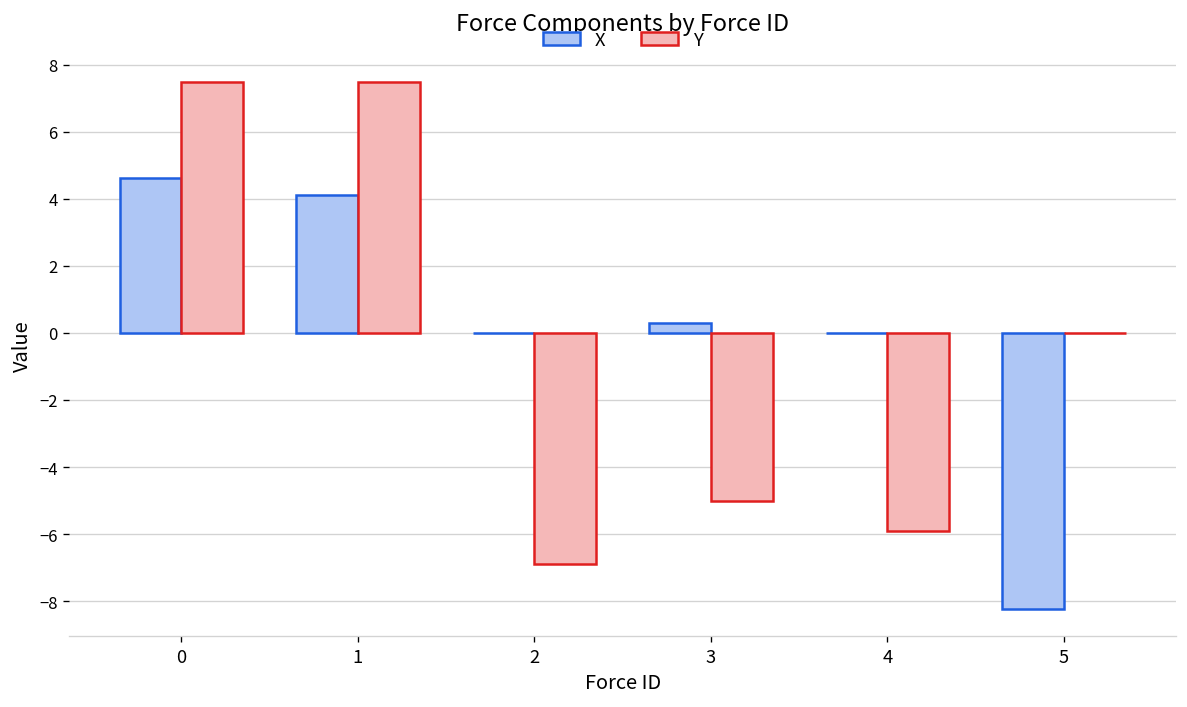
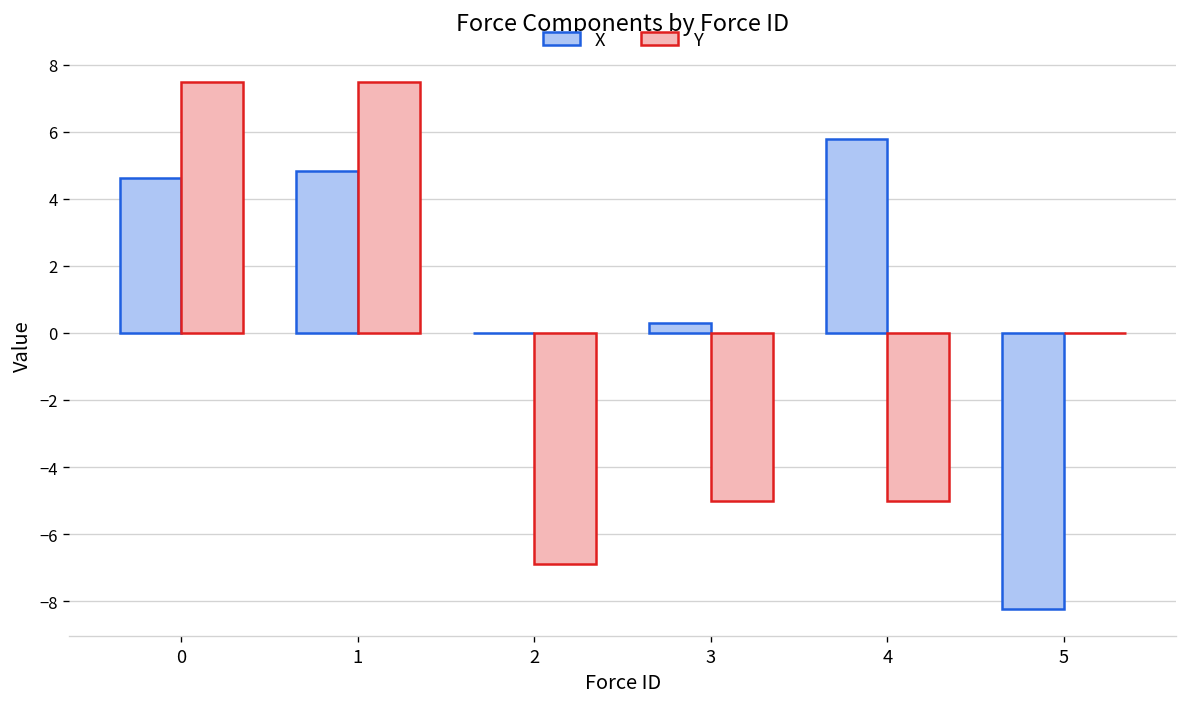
X, 1: 4.1 -> 4.8
X, 4: 0.0 -> 5.8
Y, 4: -5.9 -> -5.0
